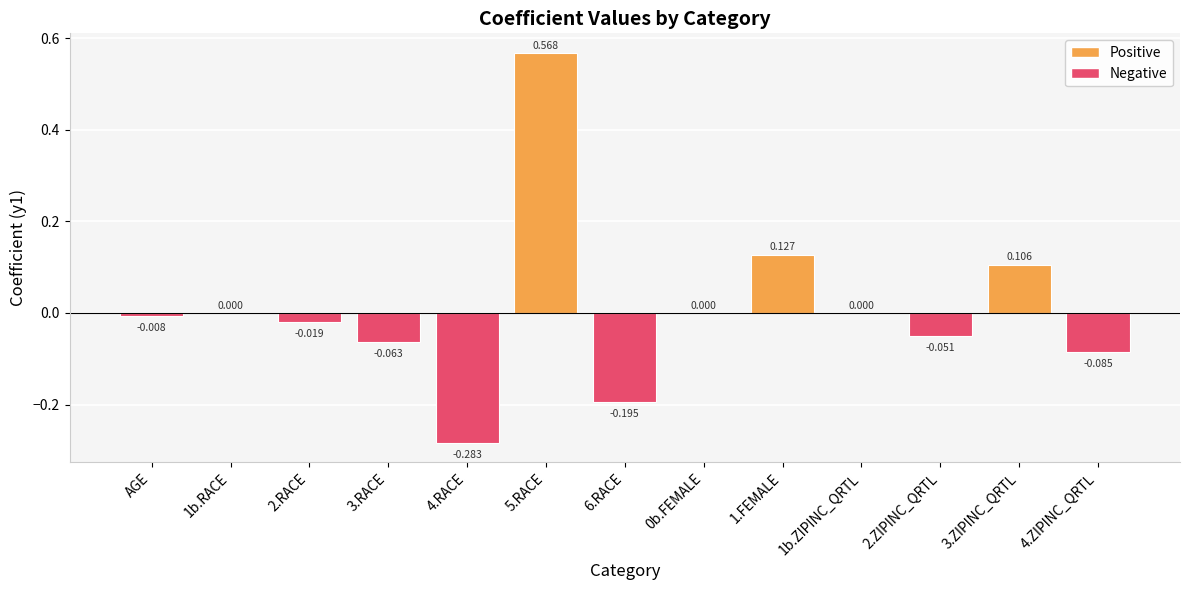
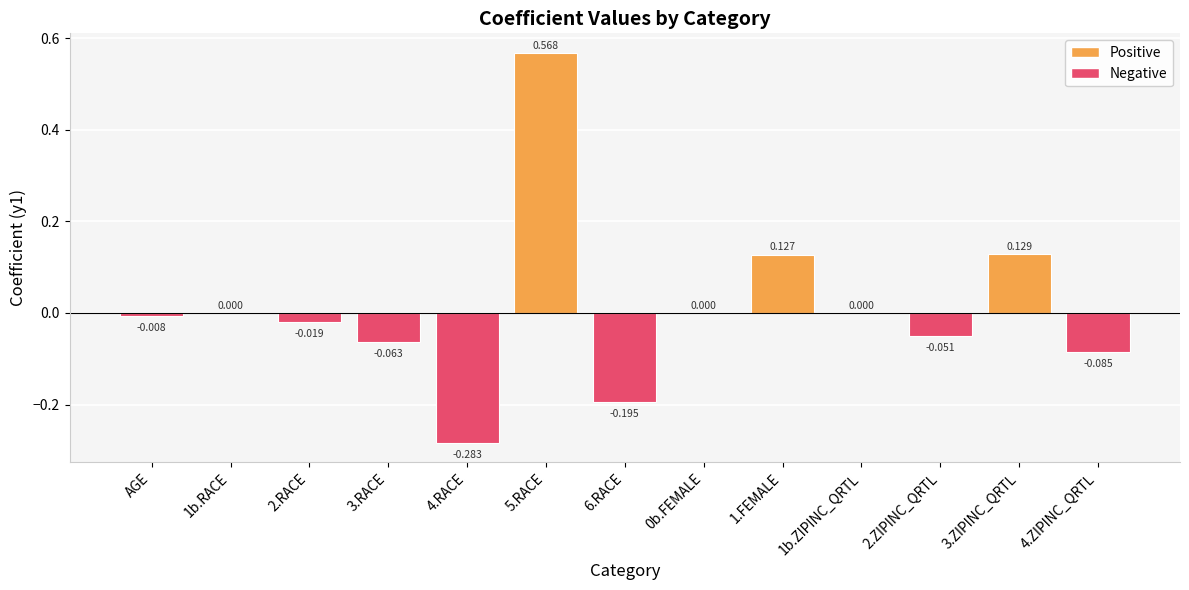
3.ZIPINC_QRTL: 0.106 -> 0.129
